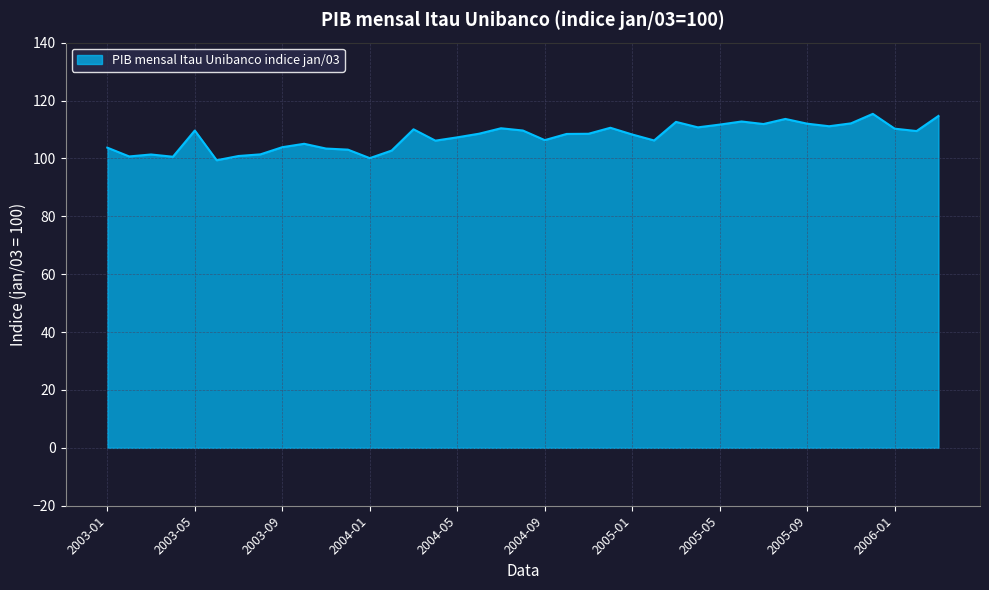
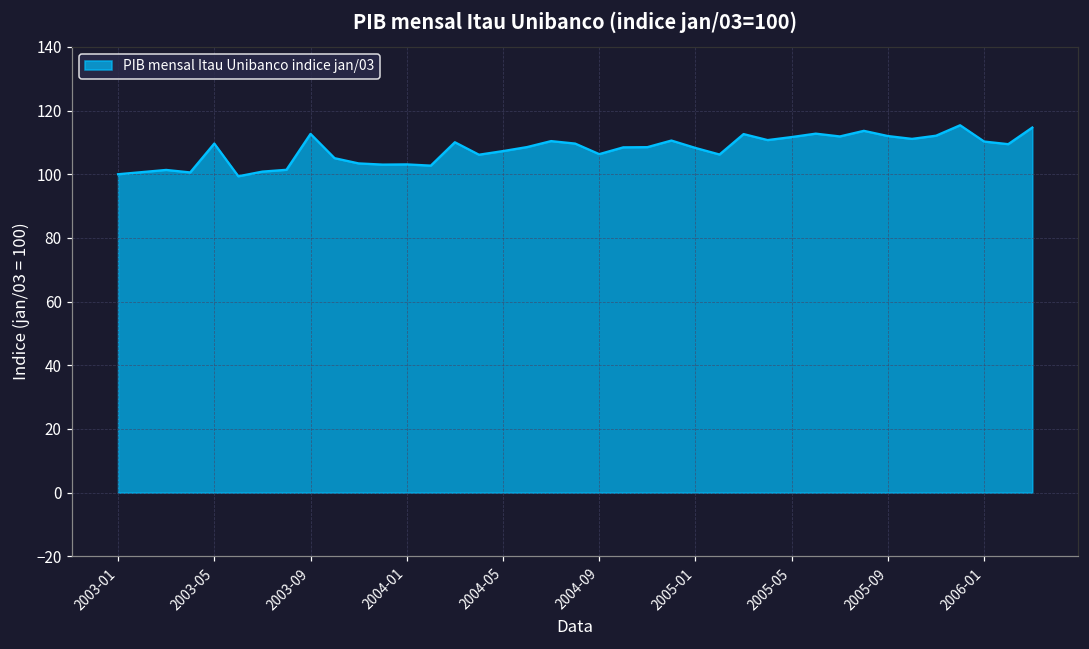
2003-01: 104 -> 100
2003-09: 104 -> 113
2004-01: 100 -> 103
